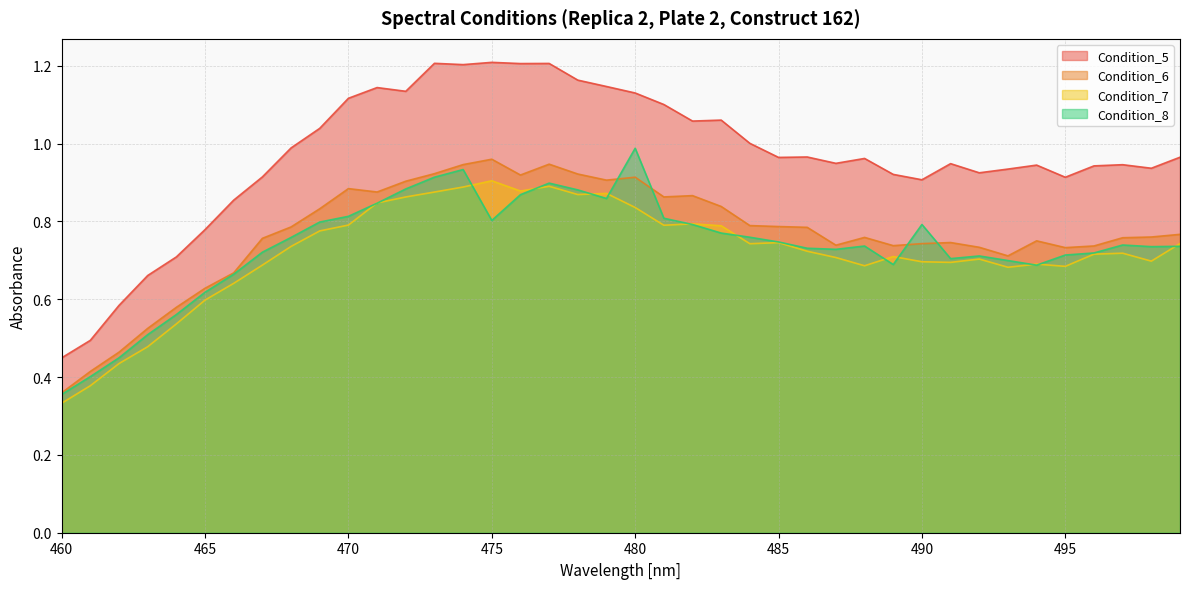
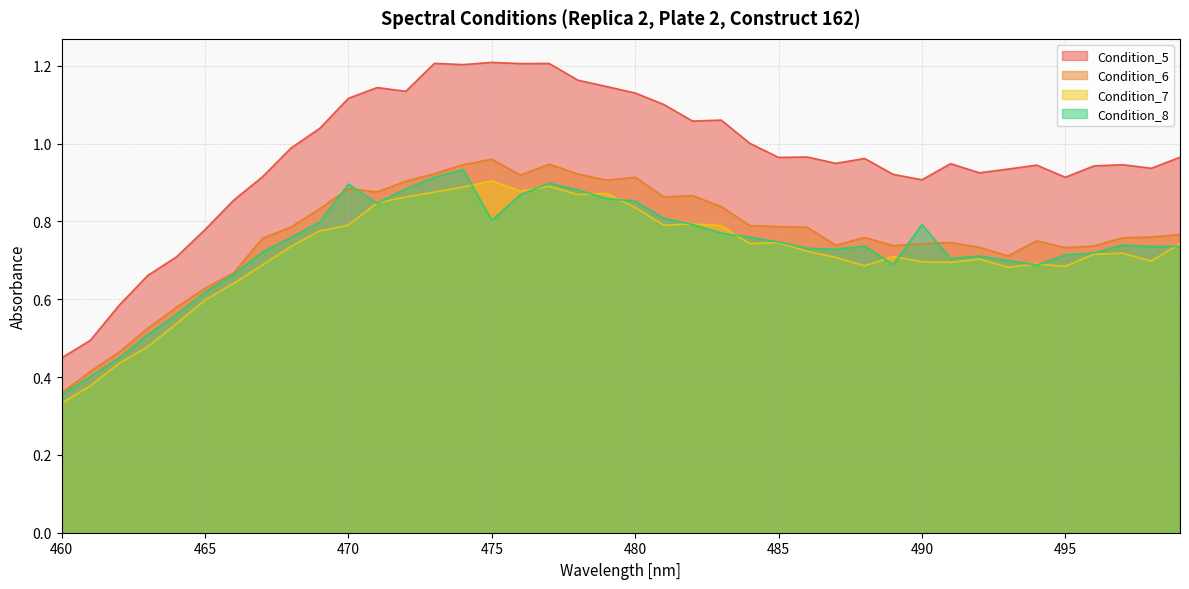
Condition_8, 470: 0.81 -> 0.90
Condition_8, 480: 0.99 -> 0.85
